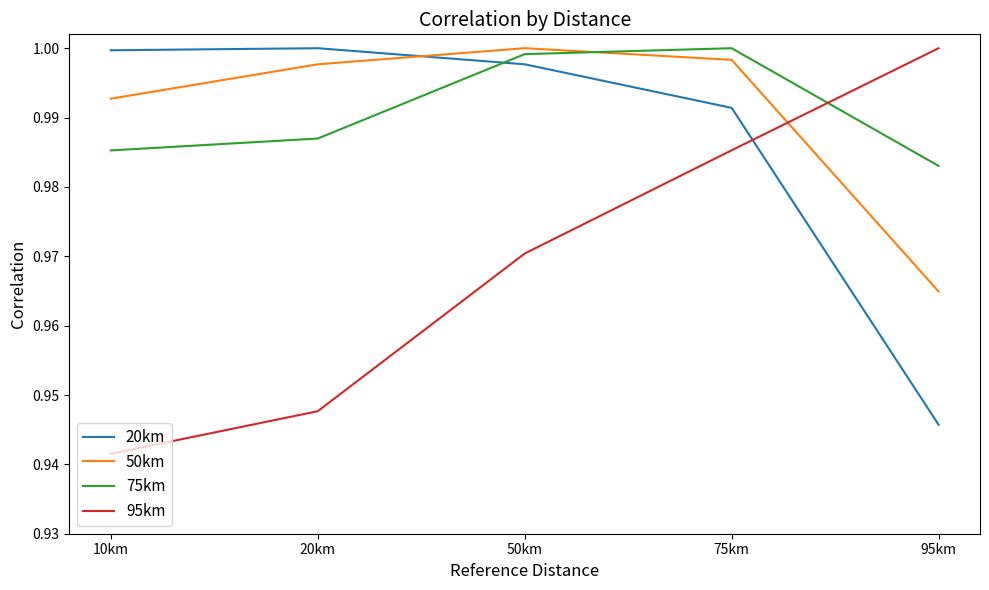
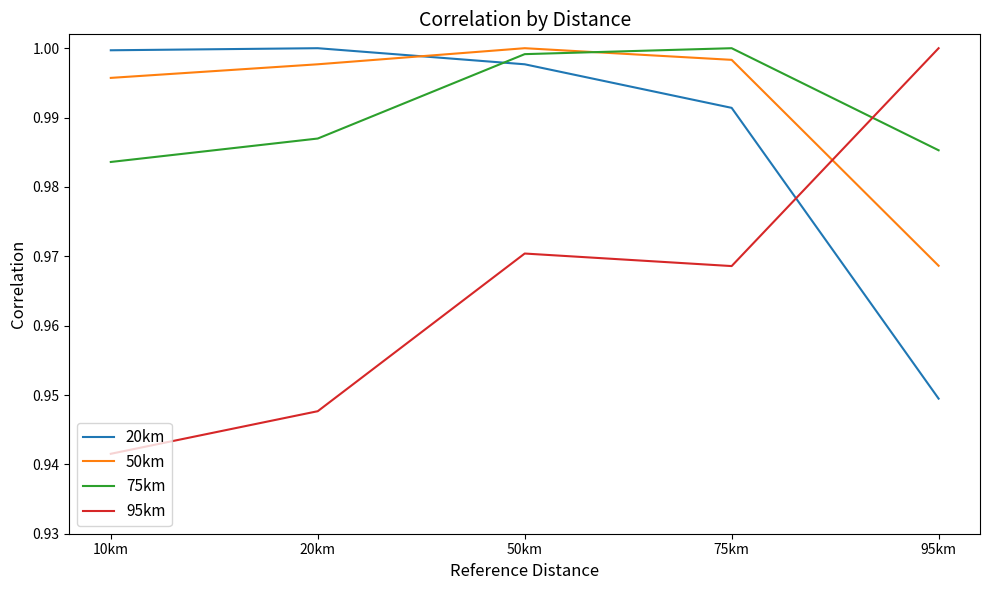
50km, 10km: 0.993 -> 0.996
75km, 10km: 0.985 -> 0.984
95km, 75km: 0.985 -> 0.969
20km, 95km: 0.946 -> 0.949
50km, 95km: 0.965 -> 0.969
75km, 95km: 0.983 -> 0.985
